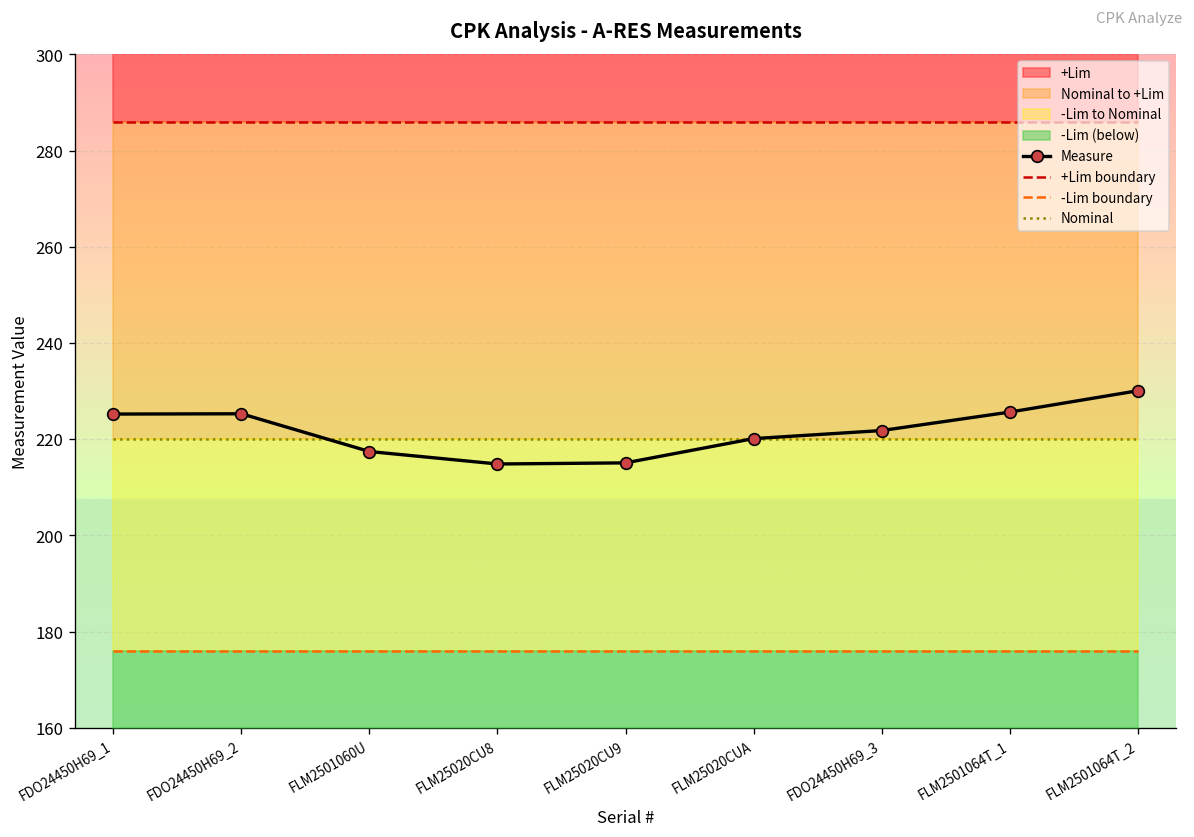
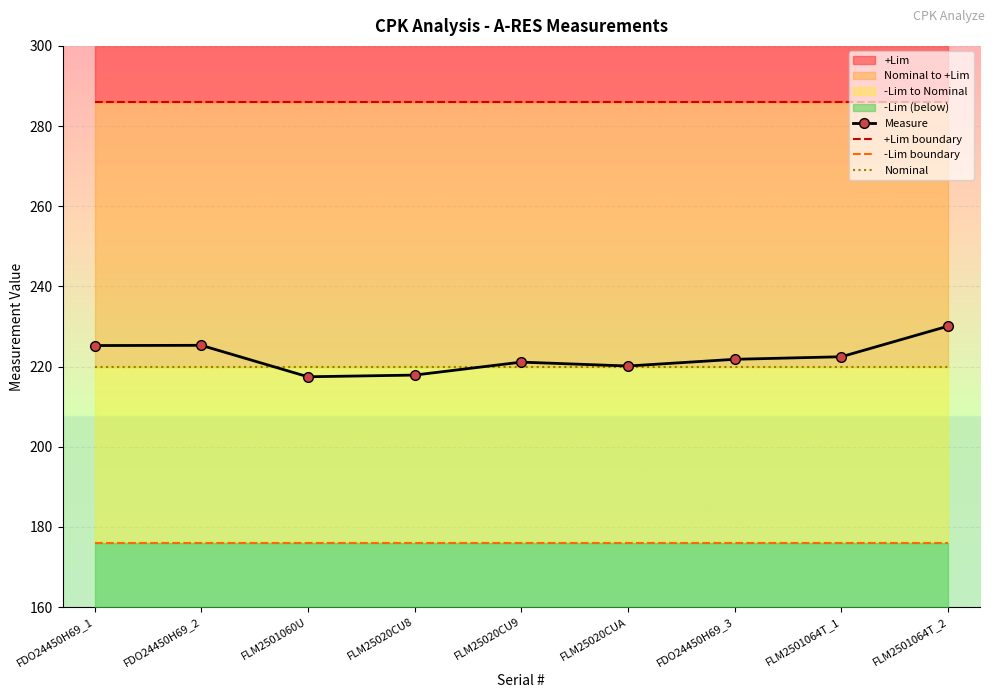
Measure, FLM25020CU8: 215 -> 218
Measure, FLM25020CU9: 215 -> 221
Measure, FLM2501064T_1: 226 -> 222
